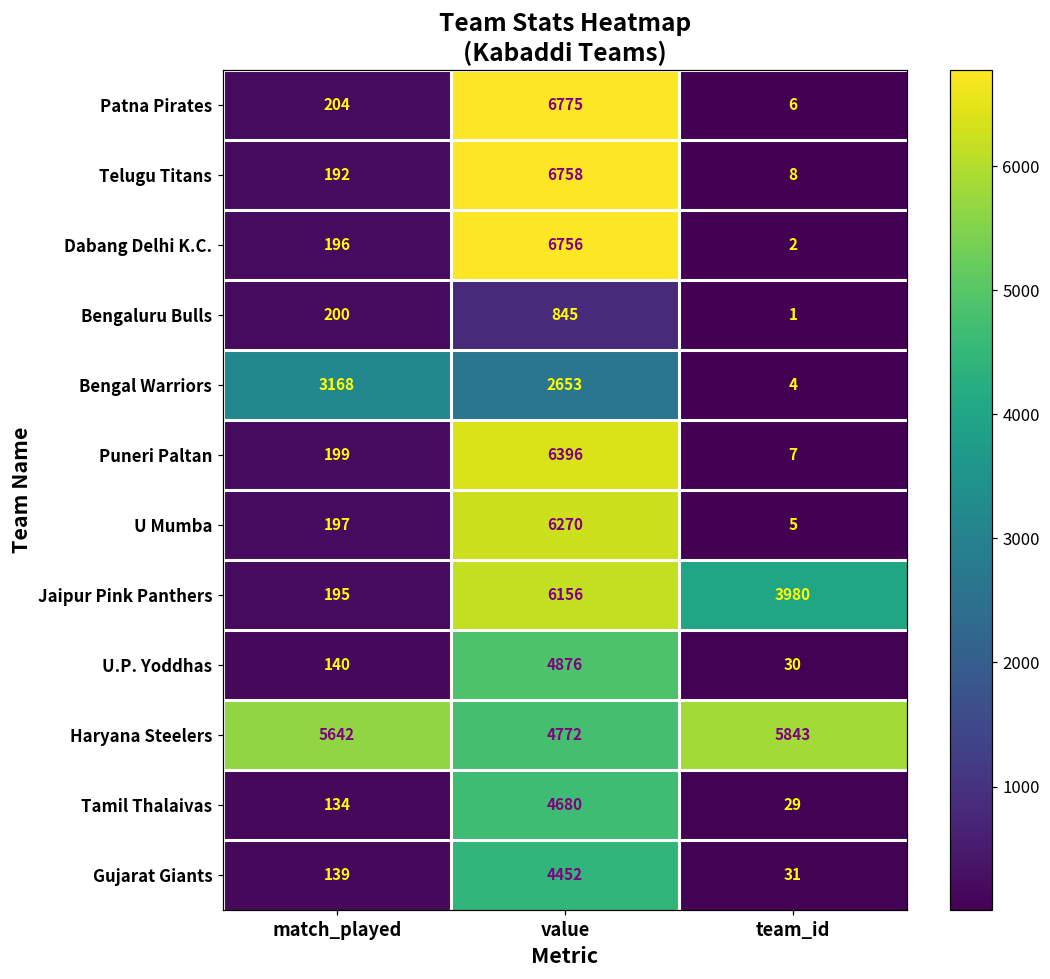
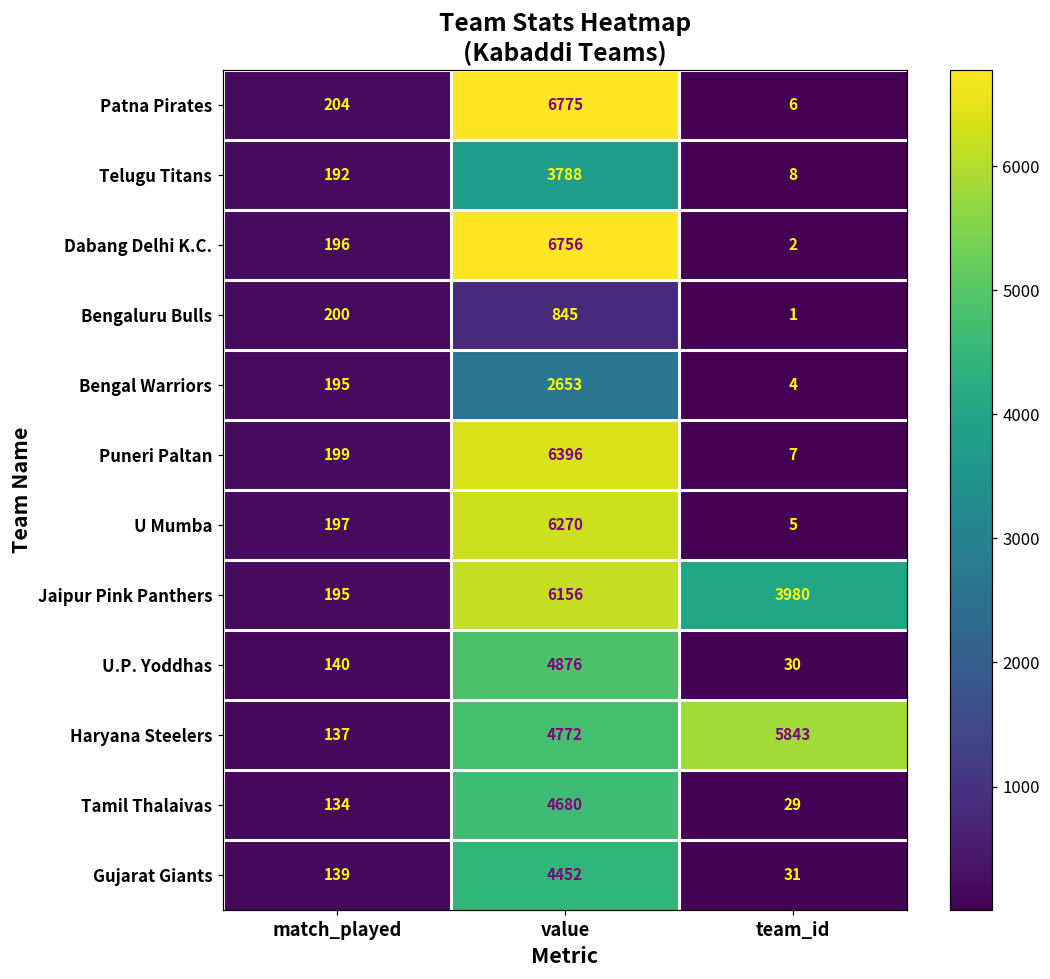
Telugu Titans, value: 6758 -> 3788
Bengal Warriors, match_played: 3168 -> 195
Haryana Steelers, match_played: 5642 -> 137
